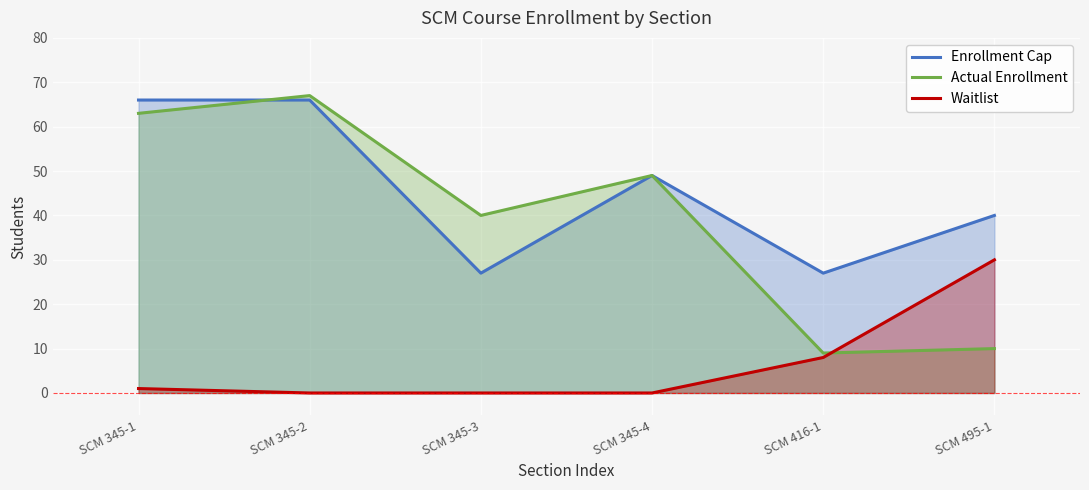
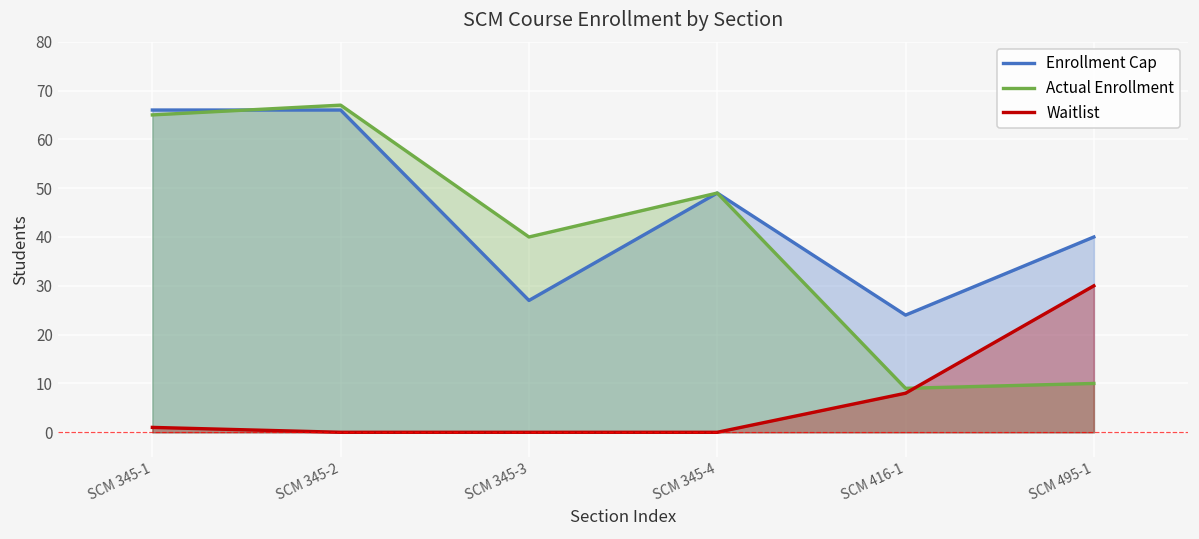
Actual Enrollment, SCM 345-1: 63 -> 65
Enrollment Cap, SCM 416-1: 27 -> 24
